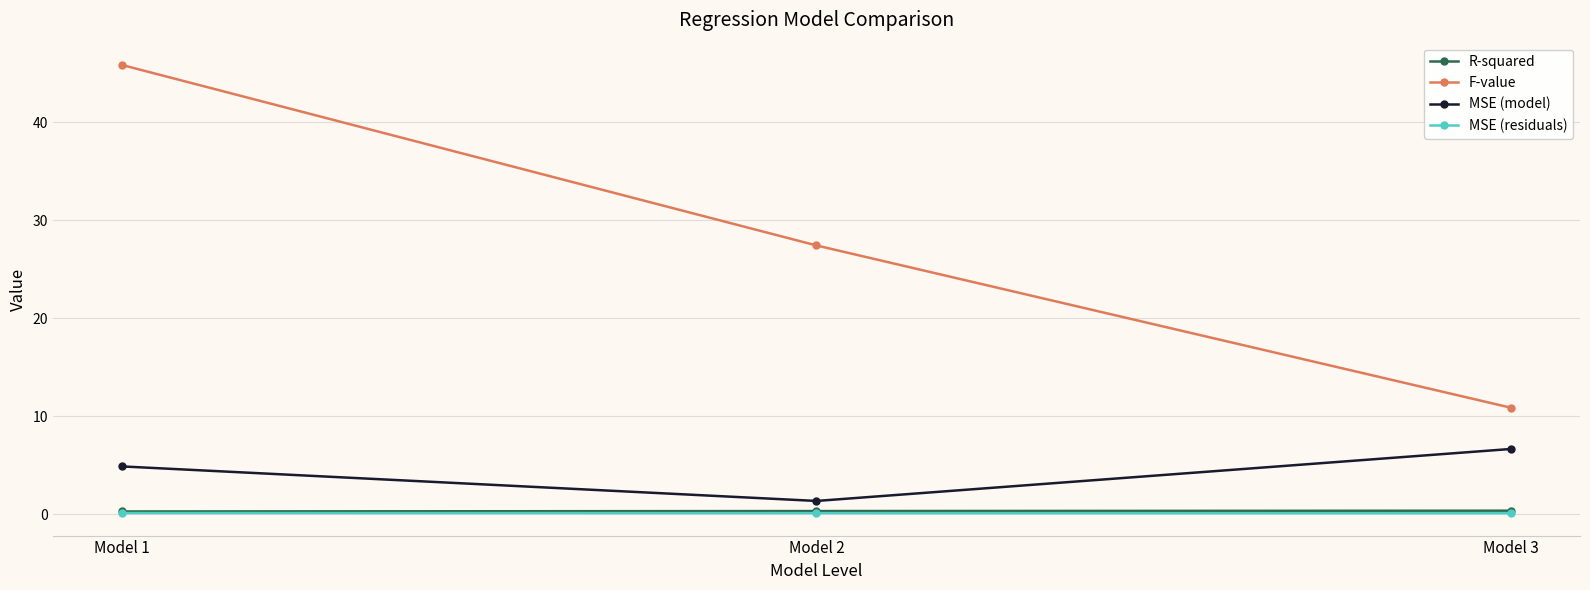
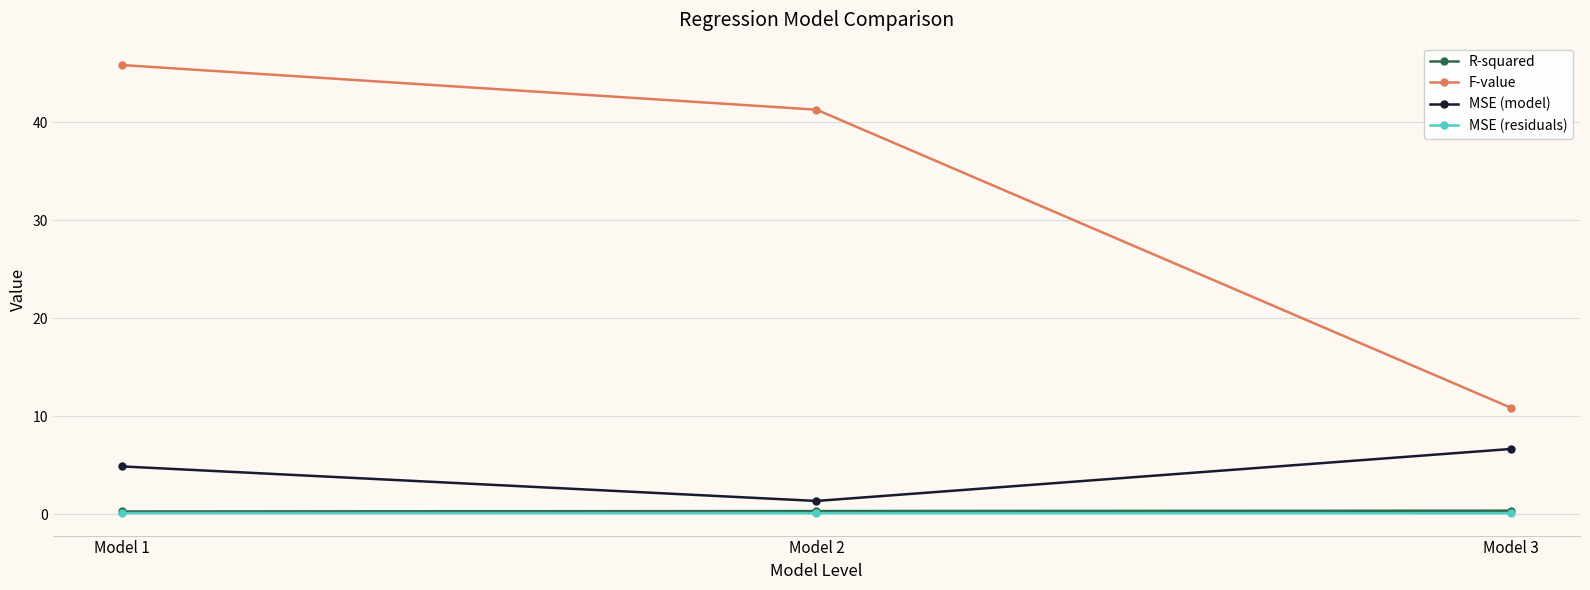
F-value, Model 2: 27 -> 41
